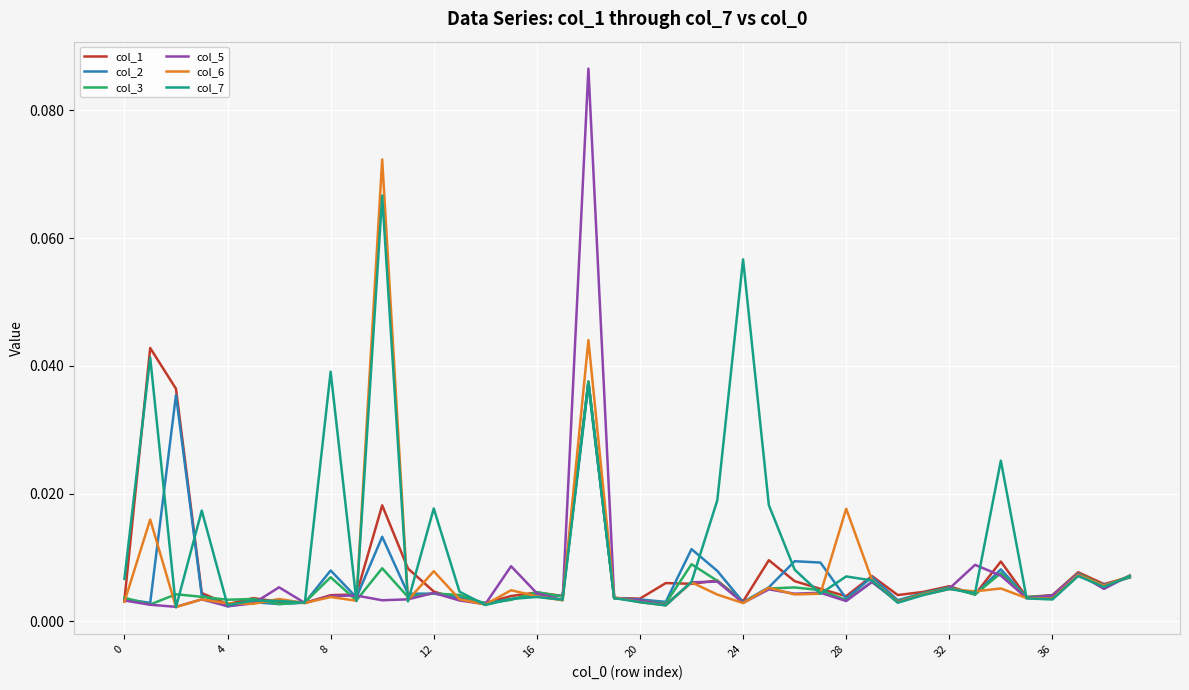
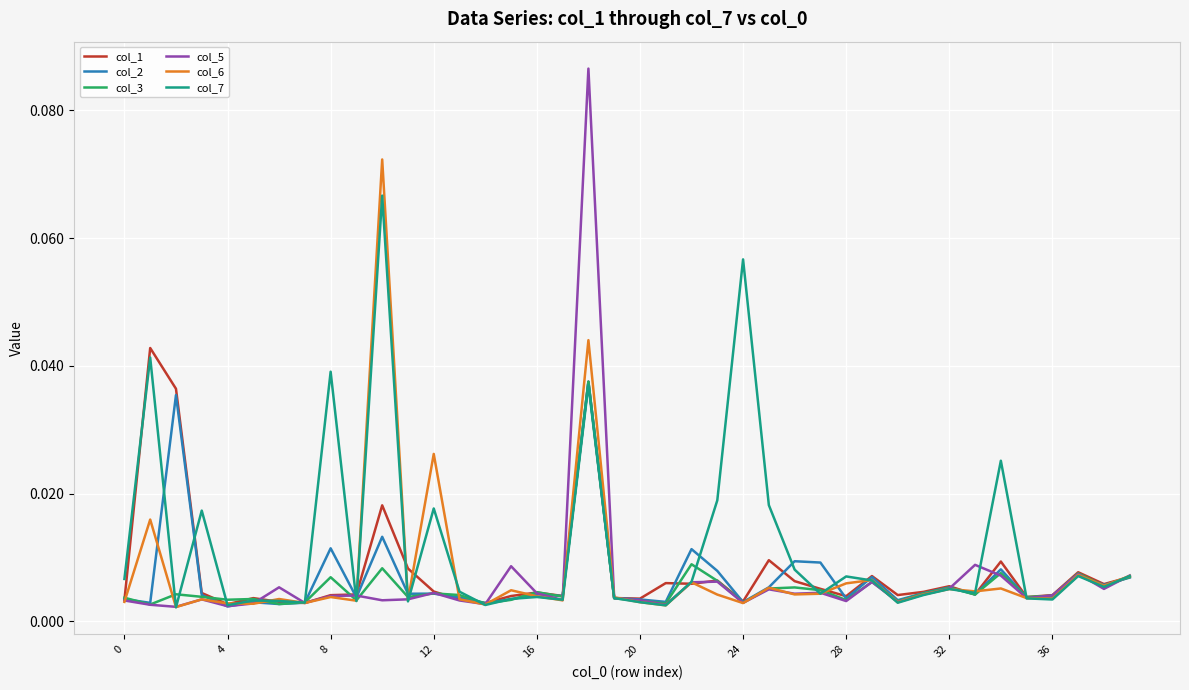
col_2, 8: 0.008 -> 0.011
col_6, 12: 0.008 -> 0.026
col_6, 28: 0.018 -> 0.006
